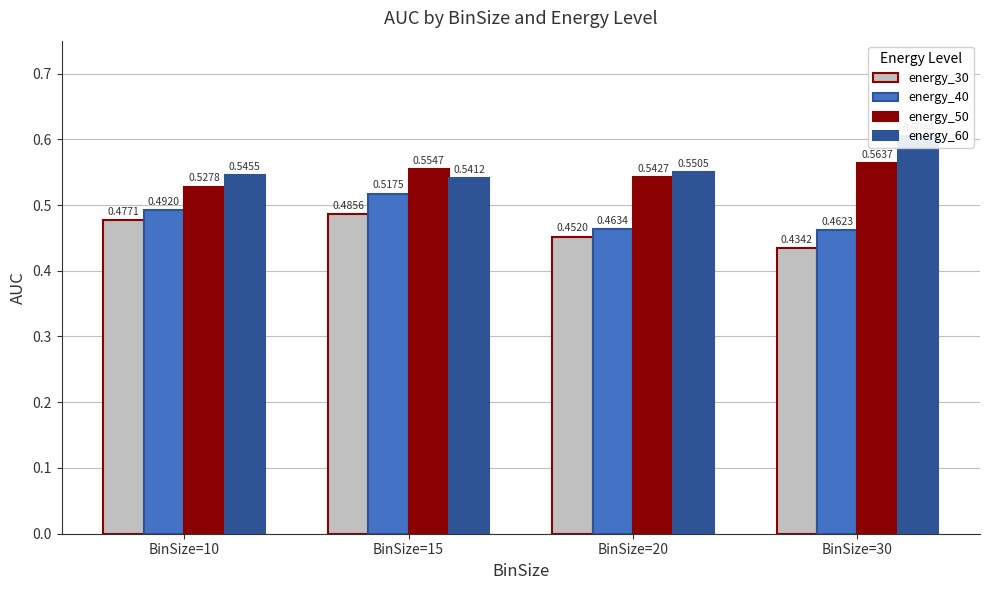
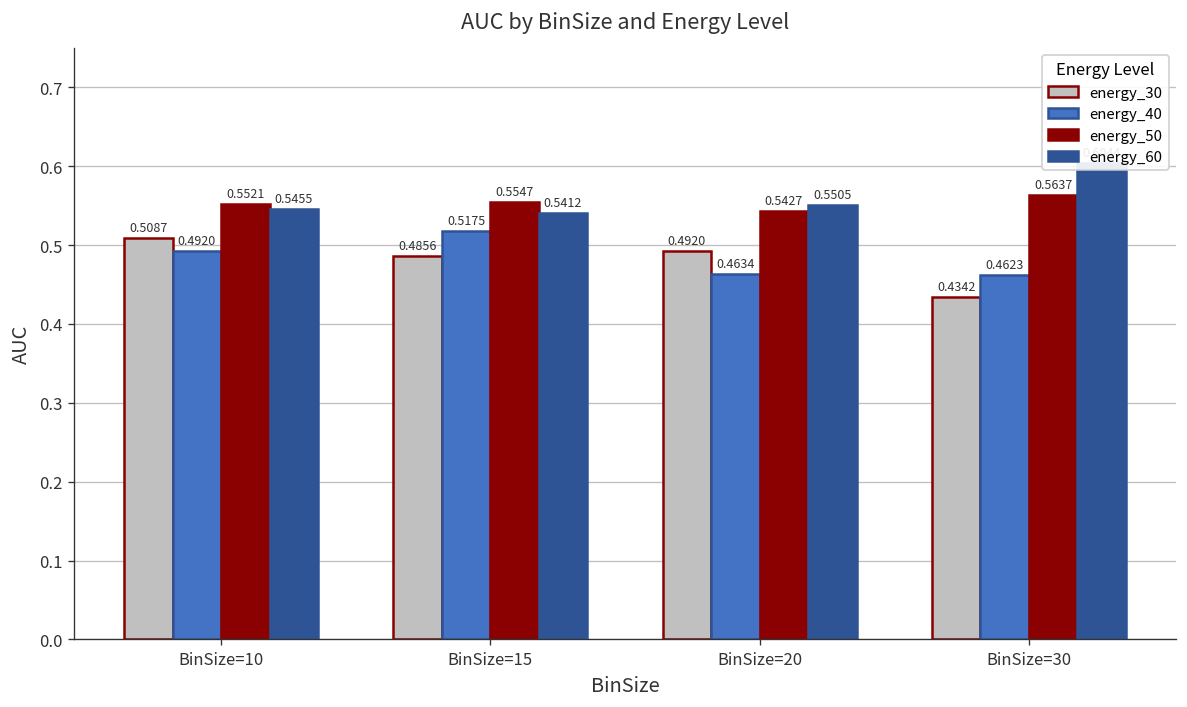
energy_30, BinSize=10: 0.4771 -> 0.5087
energy_50, BinSize=10: 0.5278 -> 0.5521
energy_30, BinSize=20: 0.4520 -> 0.4920
